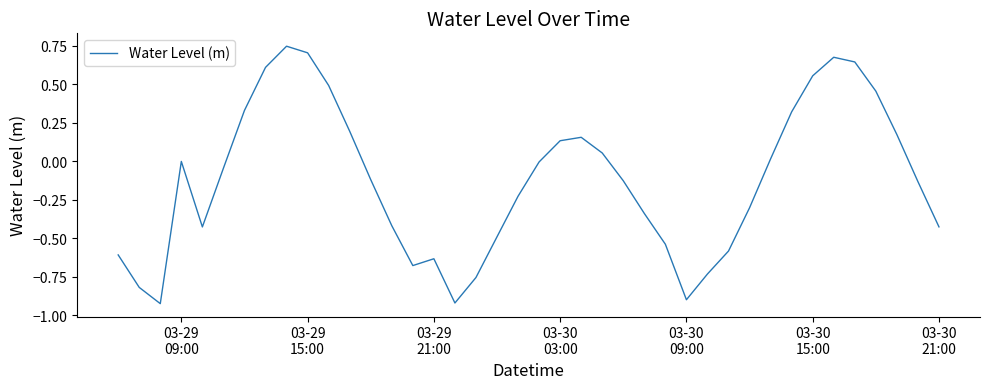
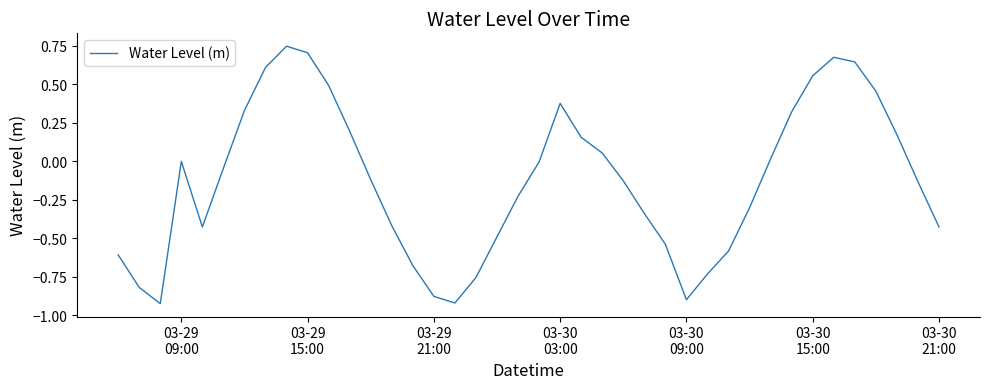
03-29 21:00: -0.63 -> -0.88
03-30 03:00: 0.13 -> 0.38
